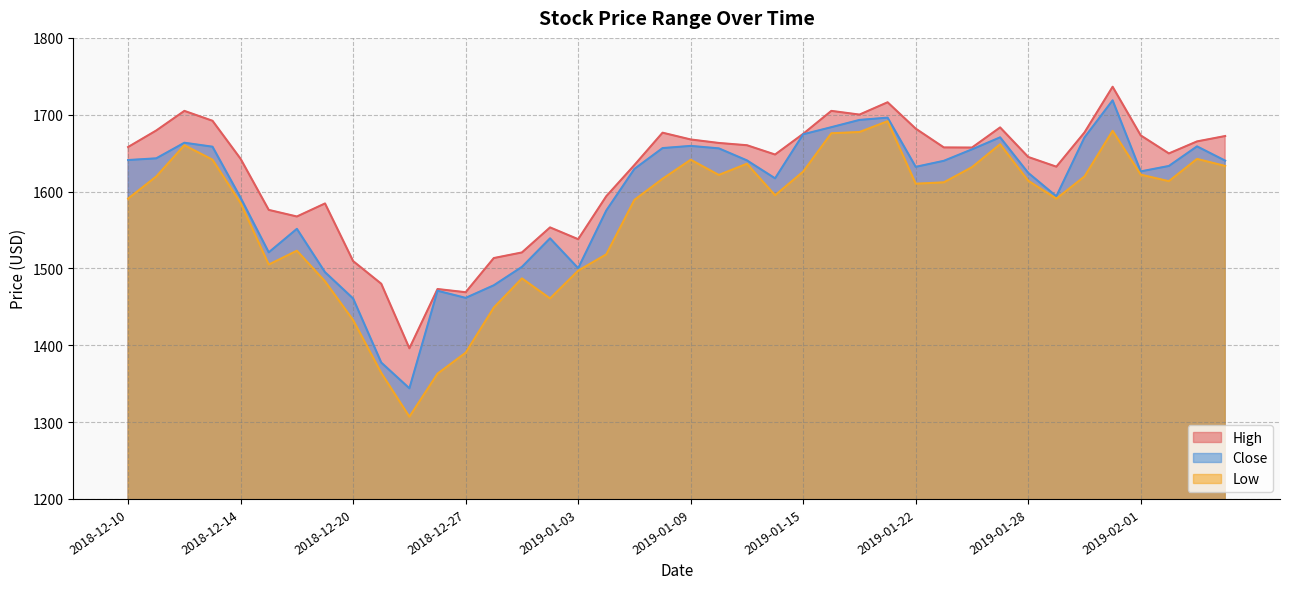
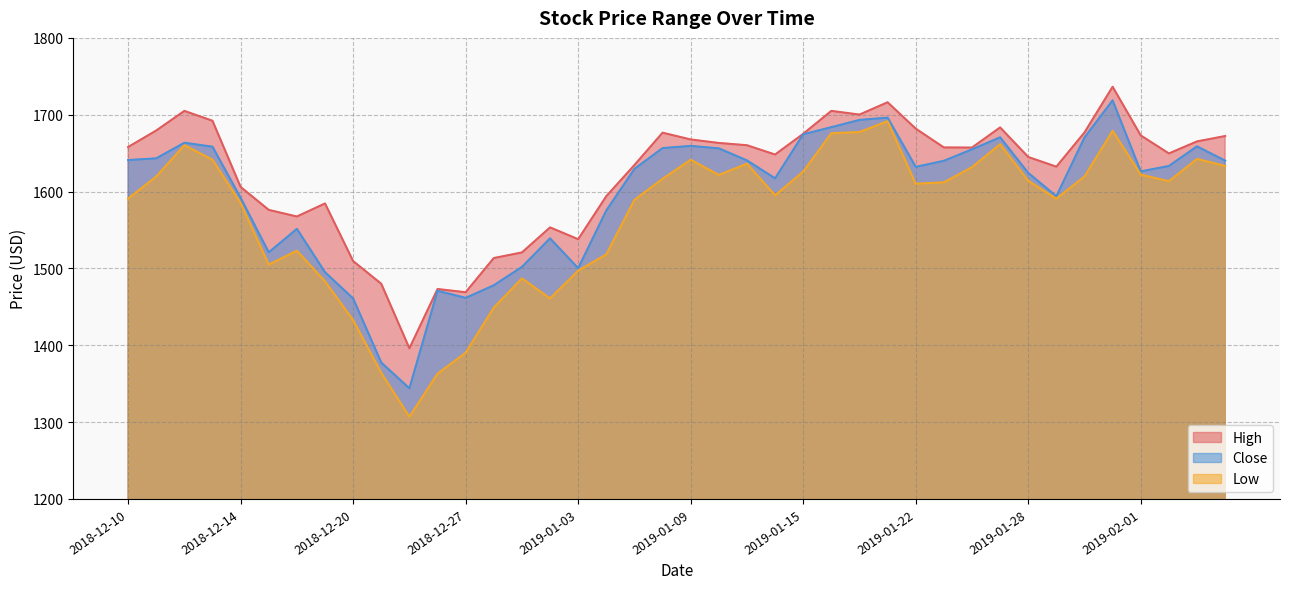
High, 2018-12-14: 1640 -> 1610
